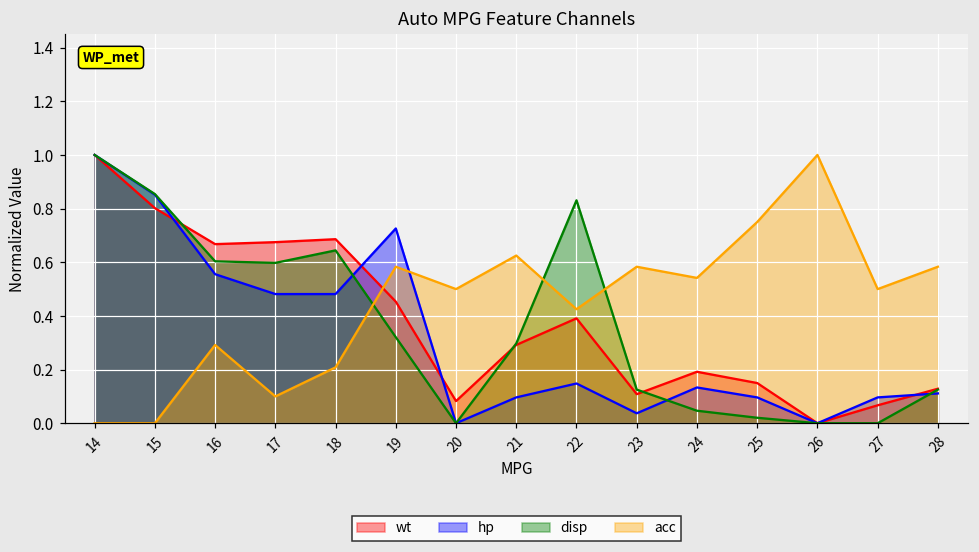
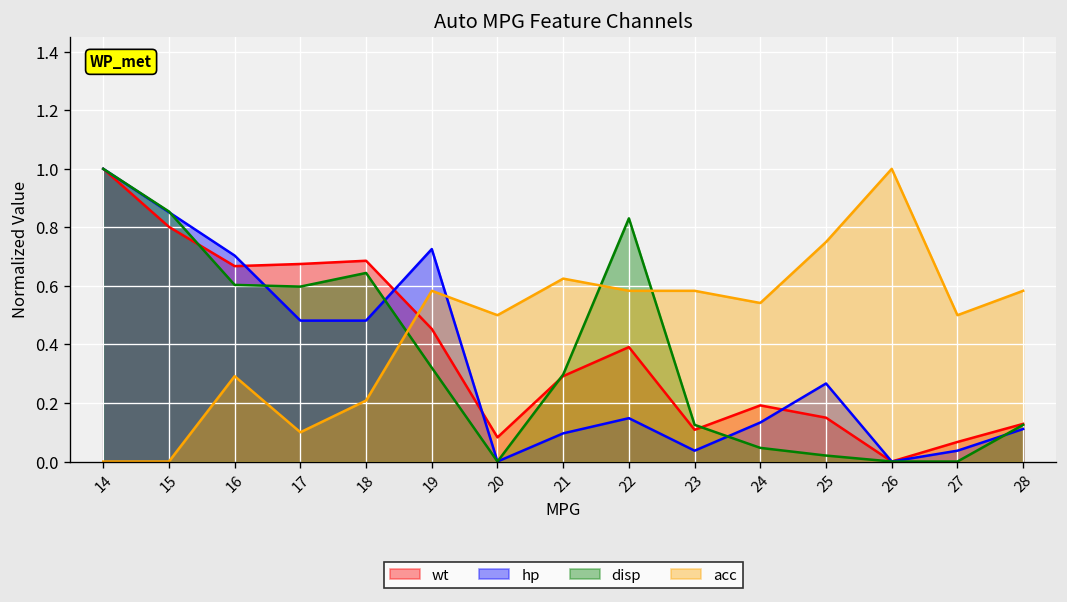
hp, 16: 0.56 -> 0.70
acc, 22: 0.42 -> 0.58
hp, 25: 0.10 -> 0.27
hp, 27: 0.10 -> 0.04
